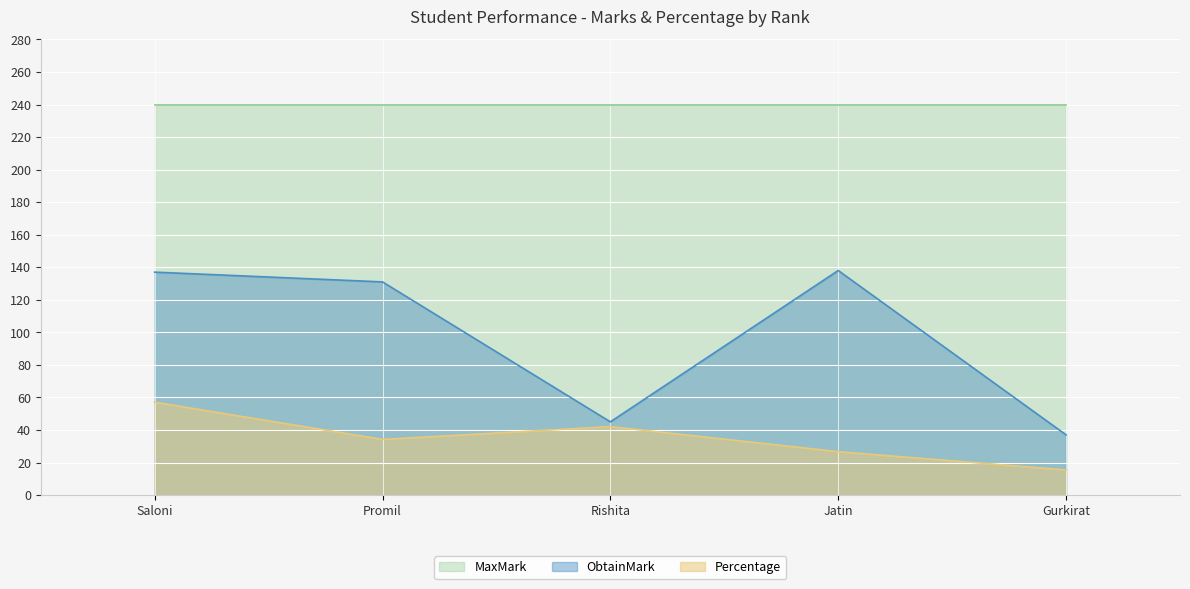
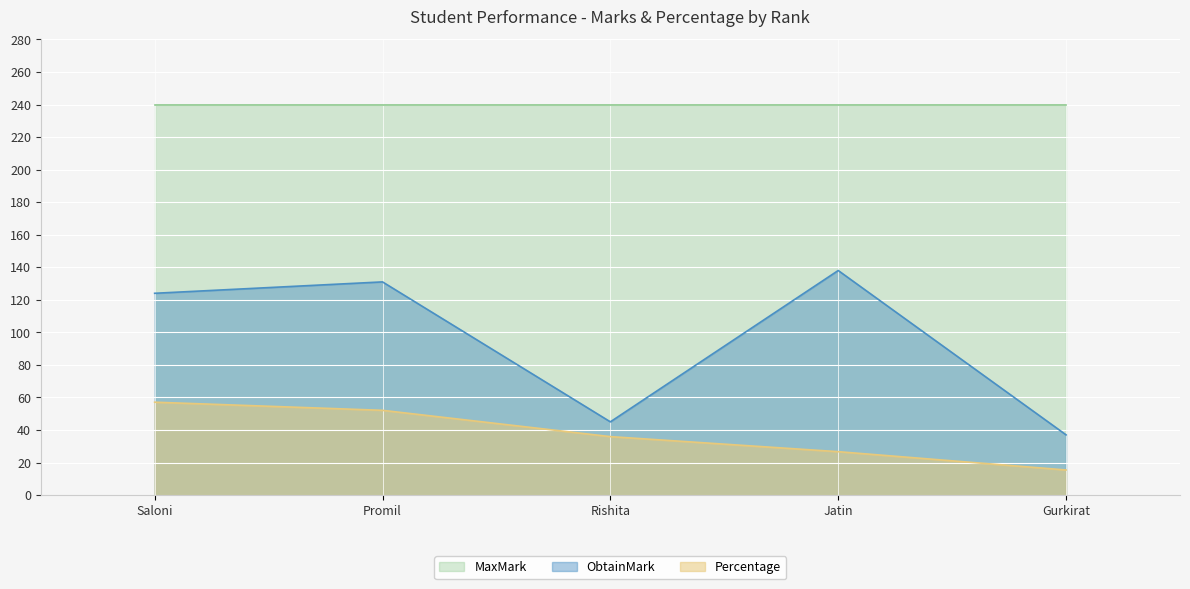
ObtainMark, Saloni: 137 -> 124
Percentage, Promil: 34 -> 52
Percentage, Rishita: 42 -> 36
